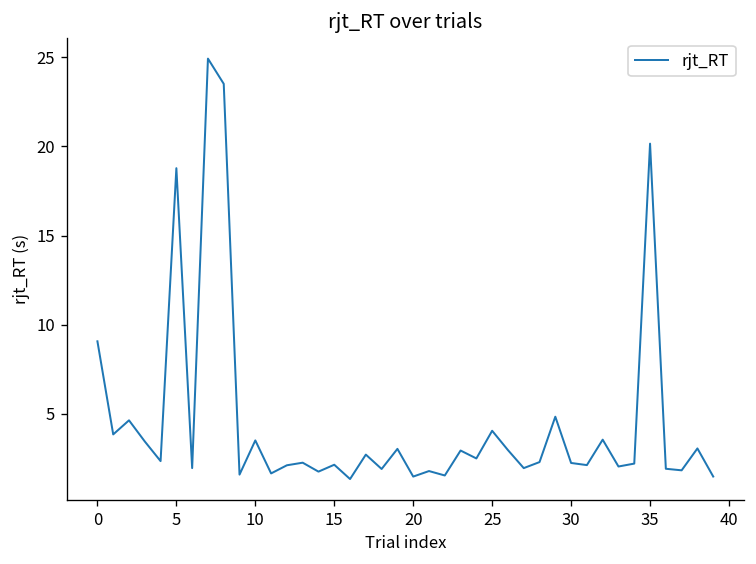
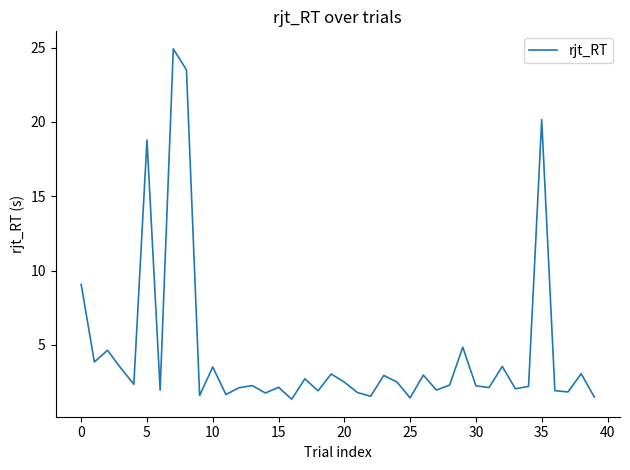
20: 1.5 -> 2.5
25: 4.1 -> 1.4
